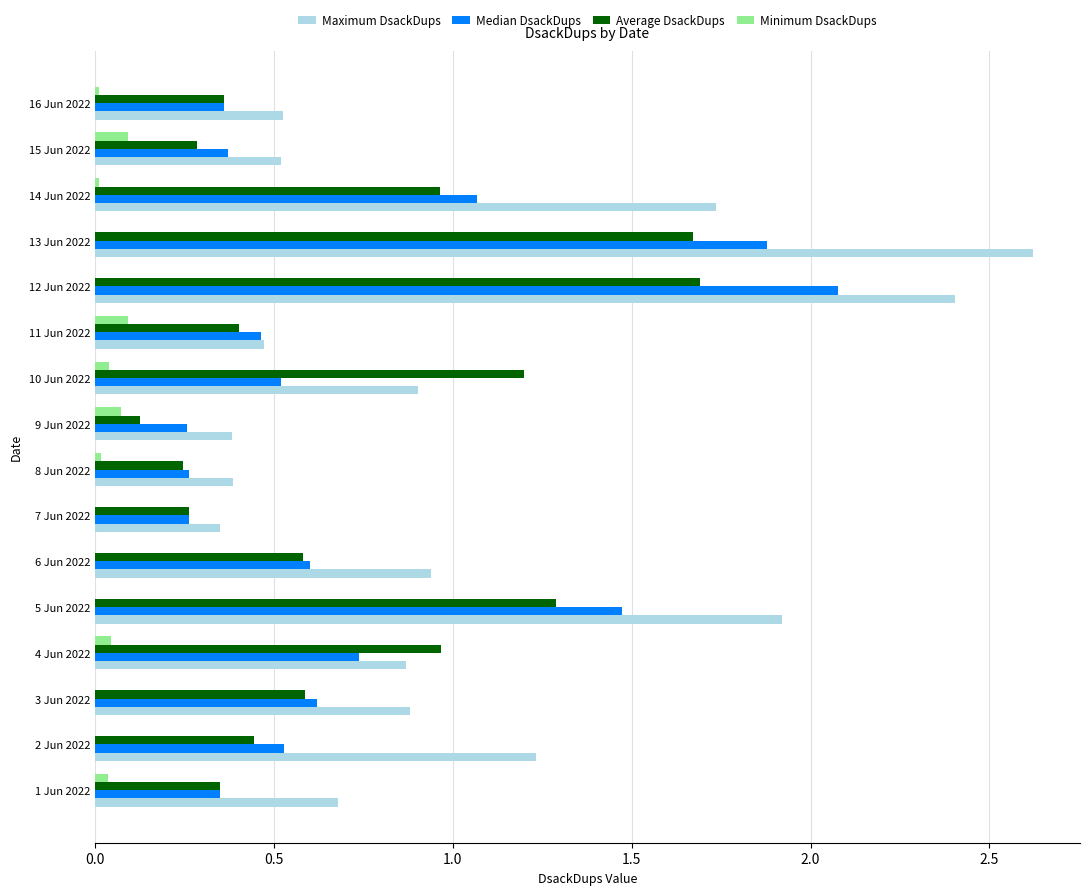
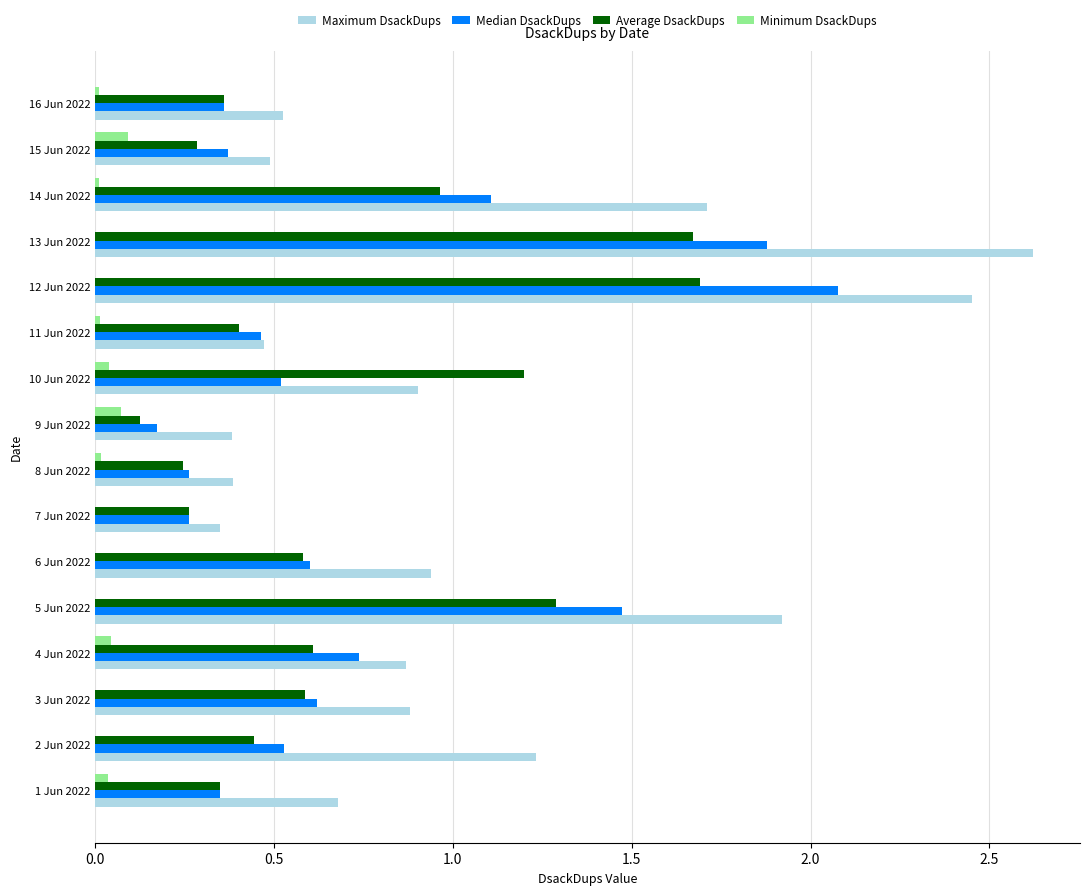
Maximum DsackDups, 15 Jun 2022: 0.52 -> 0.49
Median DsackDups, 14 Jun 2022: 1.07 -> 1.11
Maximum DsackDups, 14 Jun 2022: 1.74 -> 1.71
Maximum DsackDups, 12 Jun 2022: 2.40 -> 2.45
Minimum DsackDups, 11 Jun 2022: 0.09 -> 0.01
Median DsackDups, 9 Jun 2022: 0.26 -> 0.17
Average DsackDups, 4 Jun 2022: 0.97 -> 0.61
